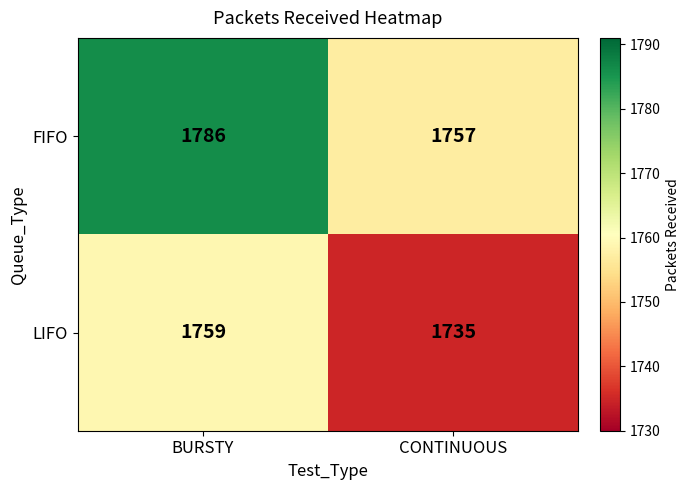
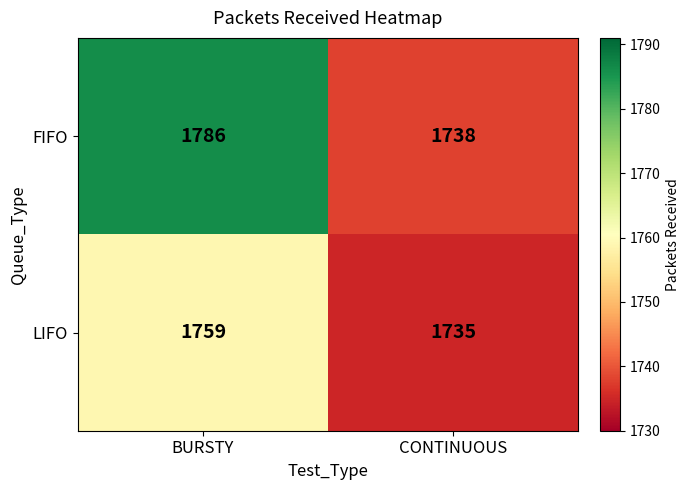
FIFO, CONTINUOUS: 1757 -> 1738
